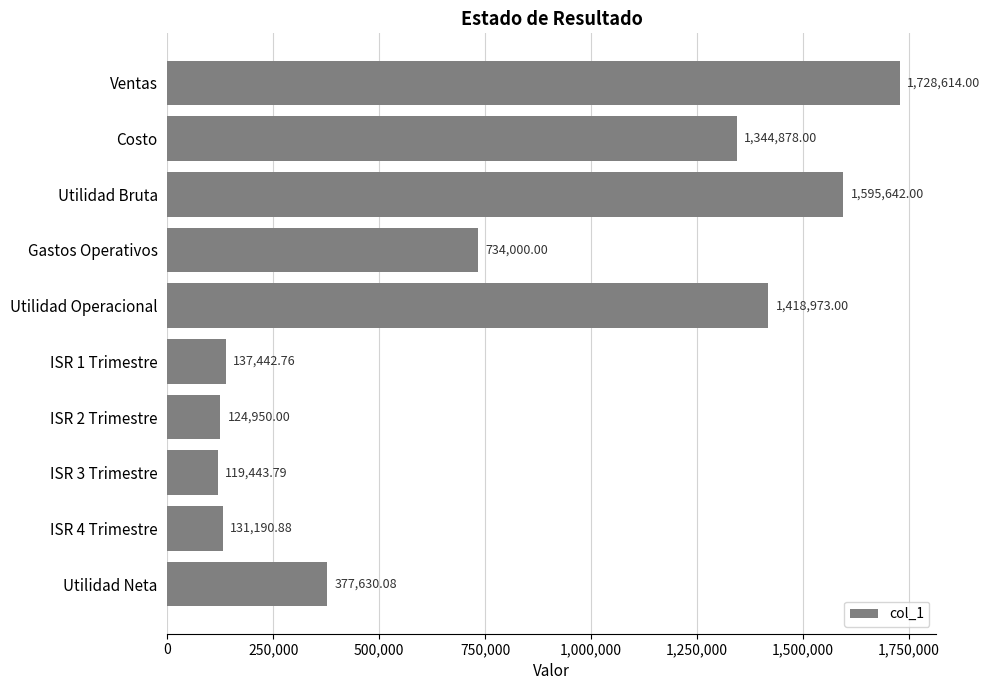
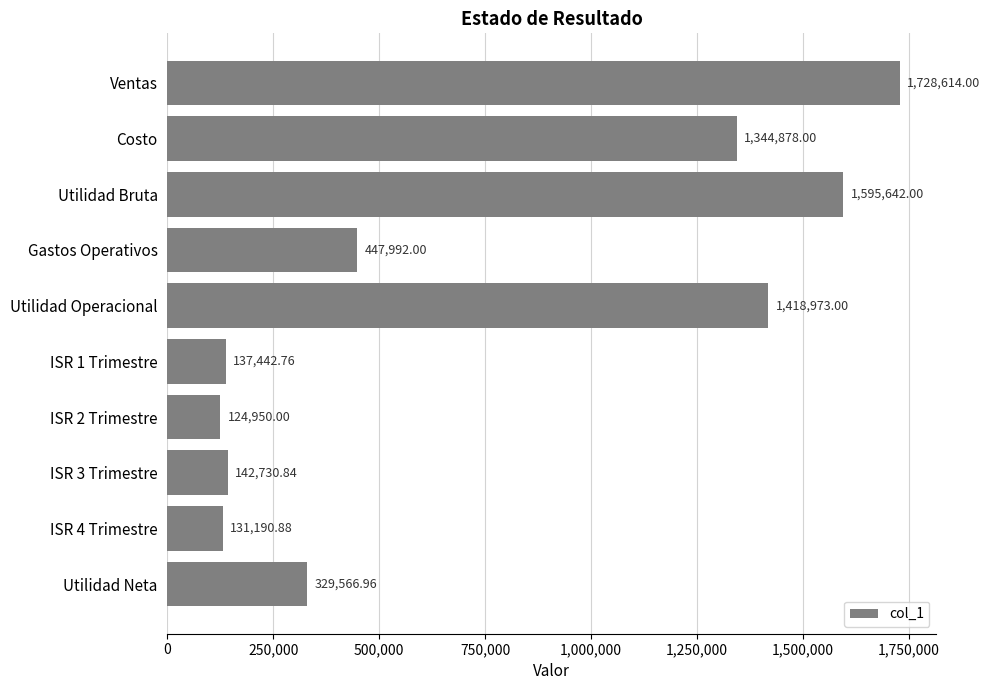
Gastos Operativos: 734,000.00 -> 447,992.00
ISR 3 Trimestre: 119,443.79 -> 142,730.84
Utilidad Neta: 377,630.08 -> 329,566.96
